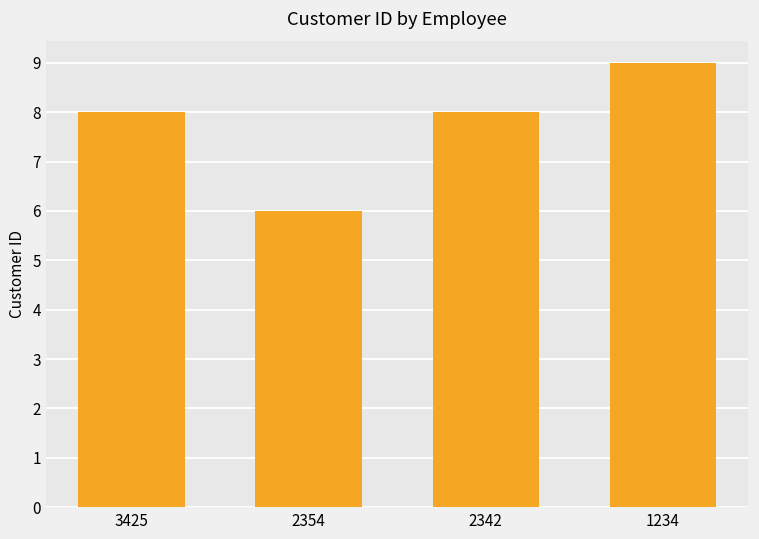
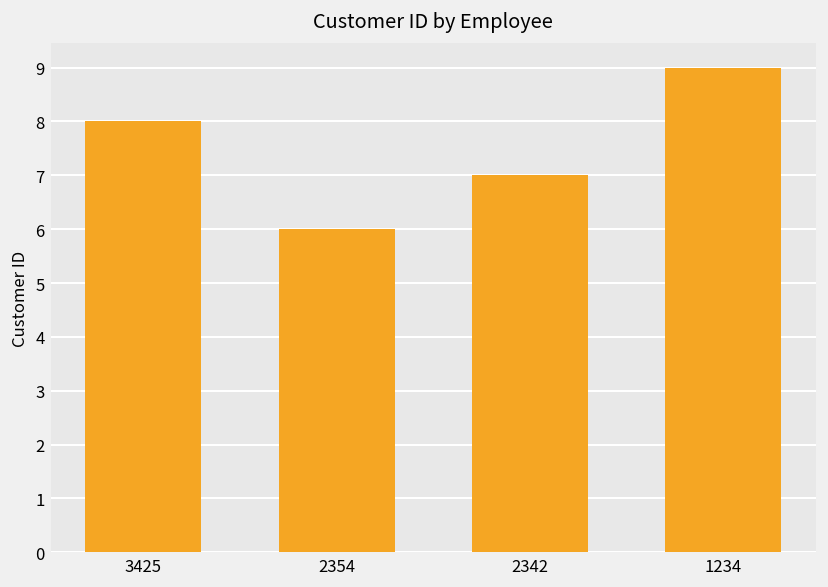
2342: 8 -> 7
